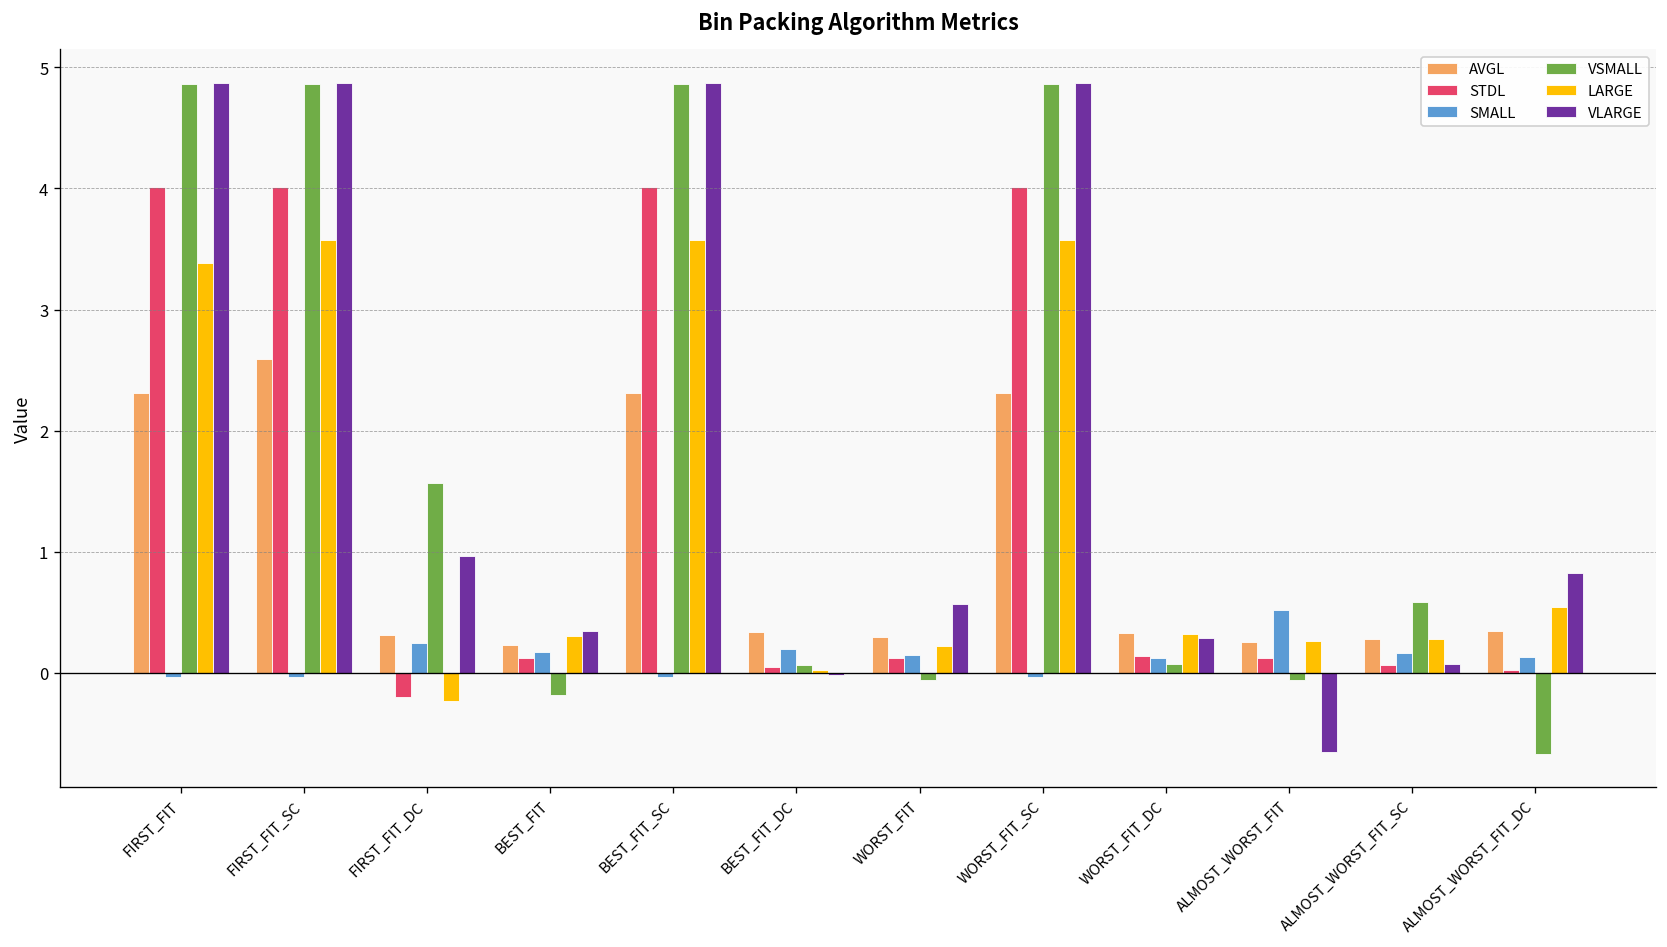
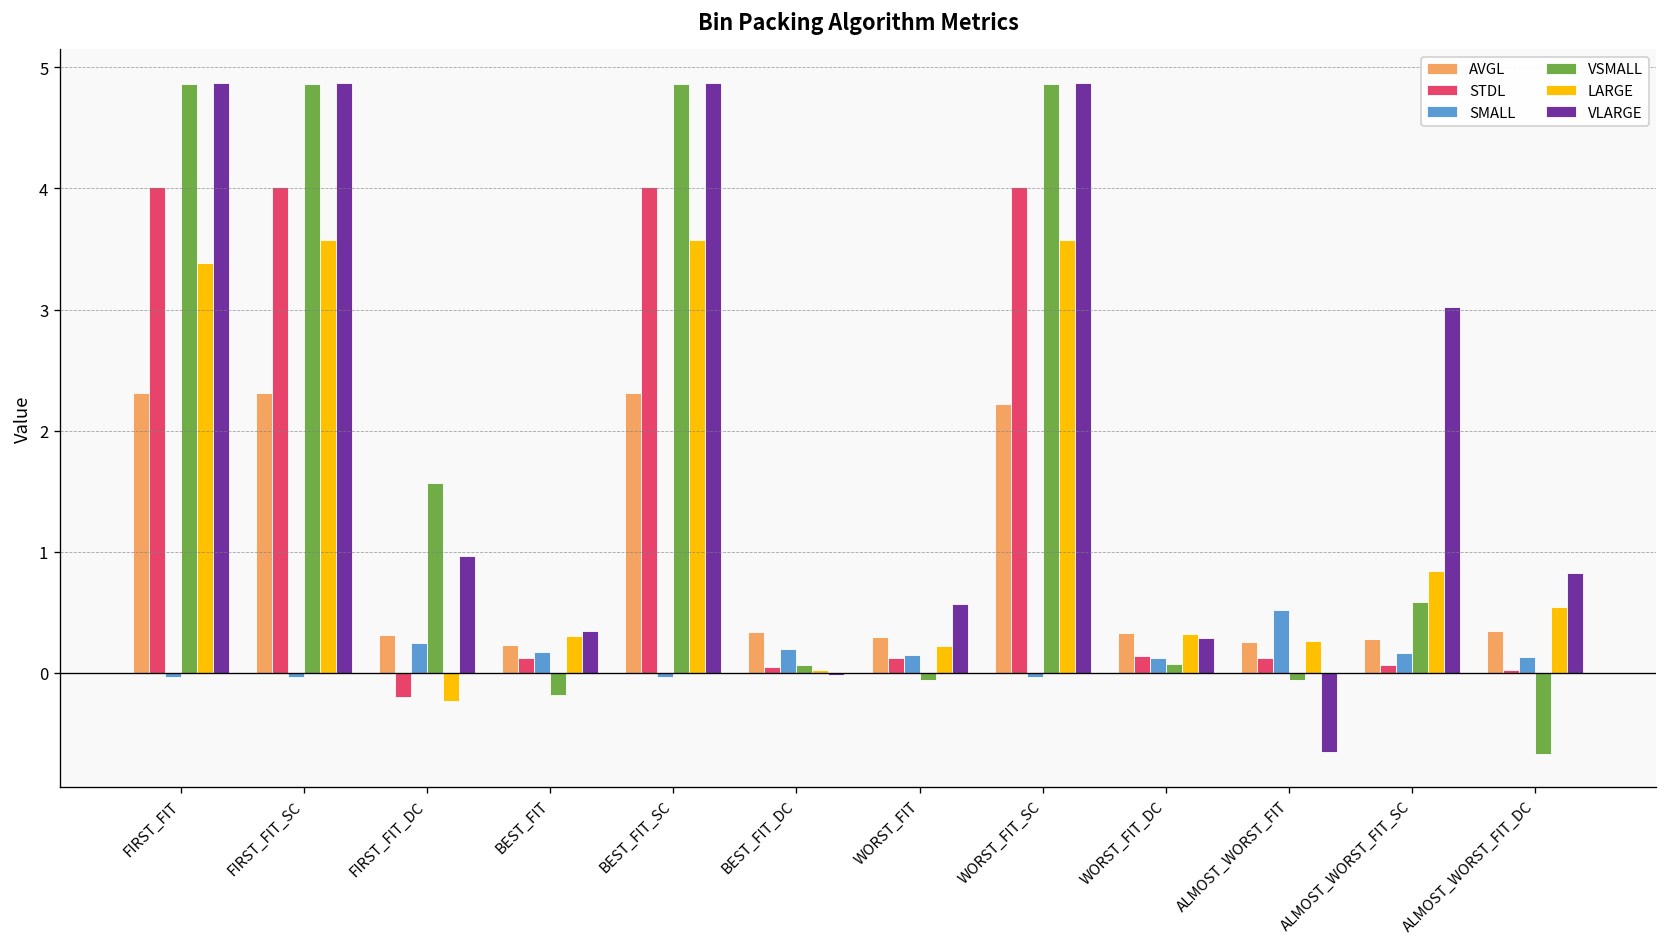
AVGL, FIRST_FIT_SC: 2.59 -> 2.31
AVGL, WORST_FIT_SC: 2.31 -> 2.22
LARGE, ALMOST_WORST_FIT_SC: 0.28 -> 0.84
VLARGE, ALMOST_WORST_FIT_SC: 0.07 -> 3.02
